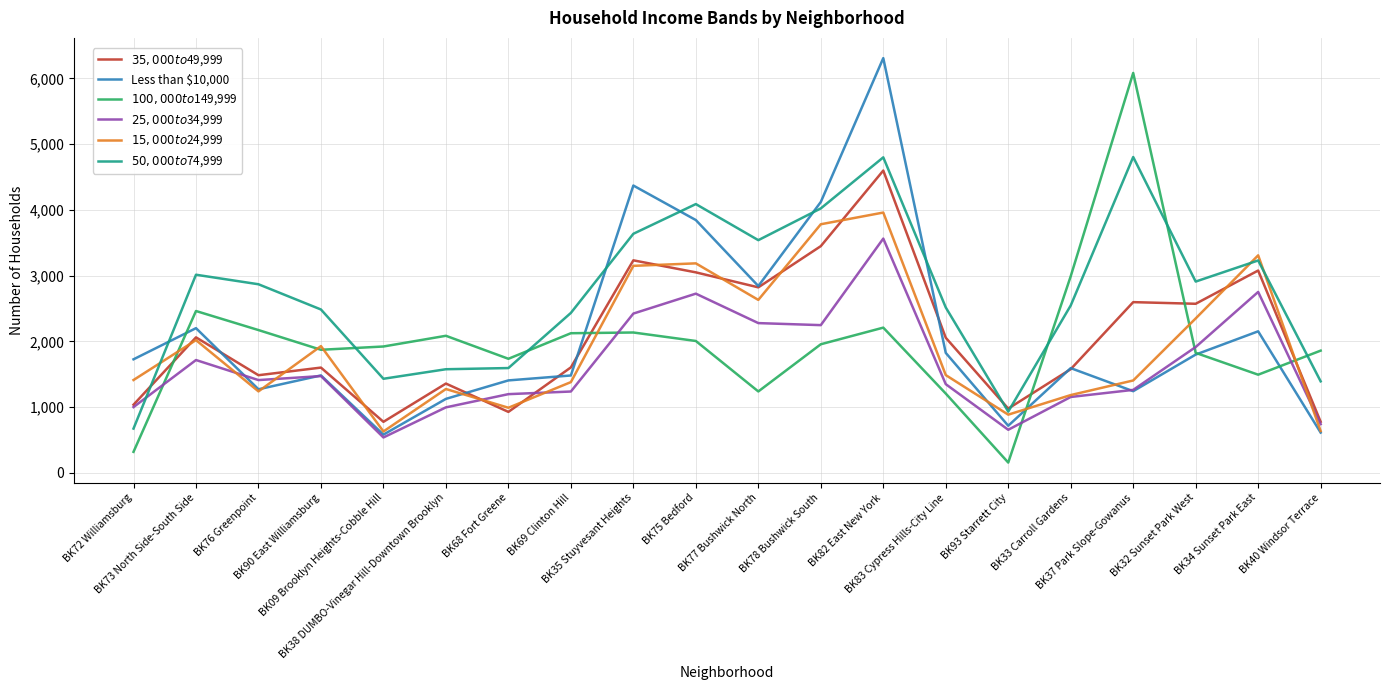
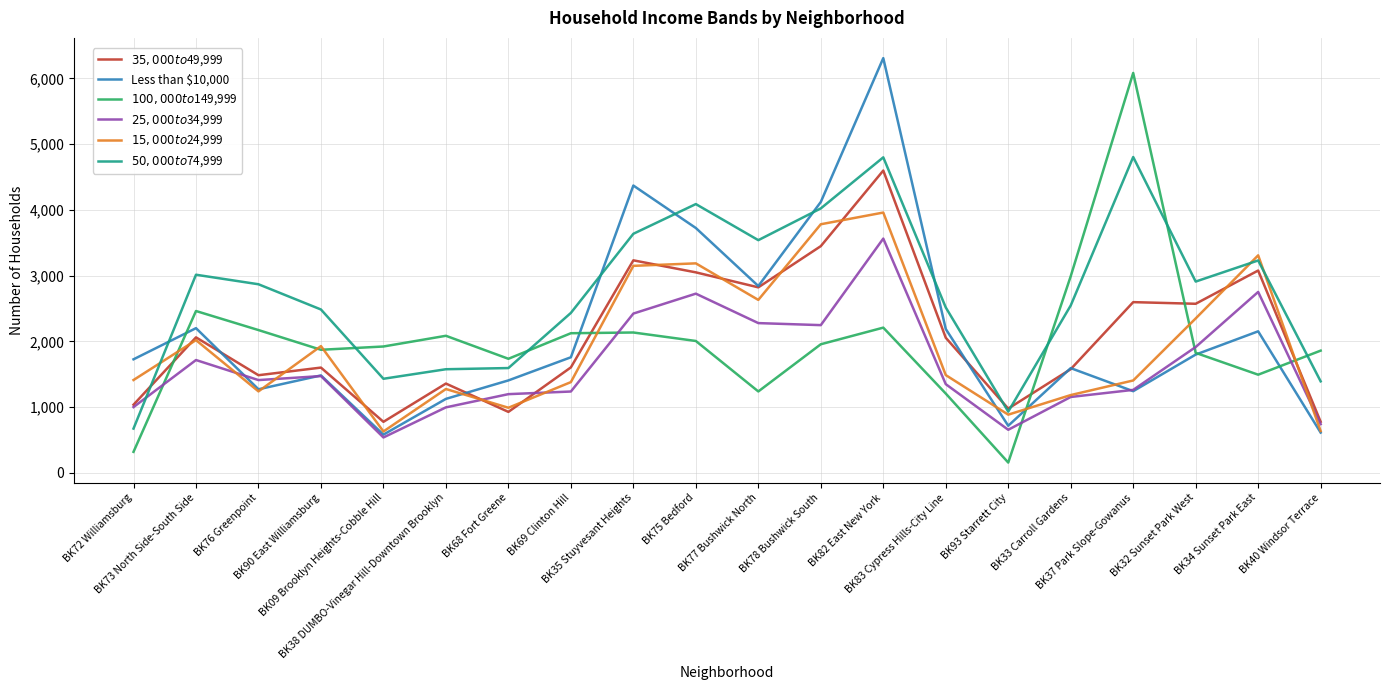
Less than $10,000, BK69 Clinton Hill: 1,500 -> 1,800
Less than $10,000, BK75 Bedford: 3,800 -> 3,700
Less than $10,000, BK83 Cypress Hills-City Line: 1,800 -> 2,200
